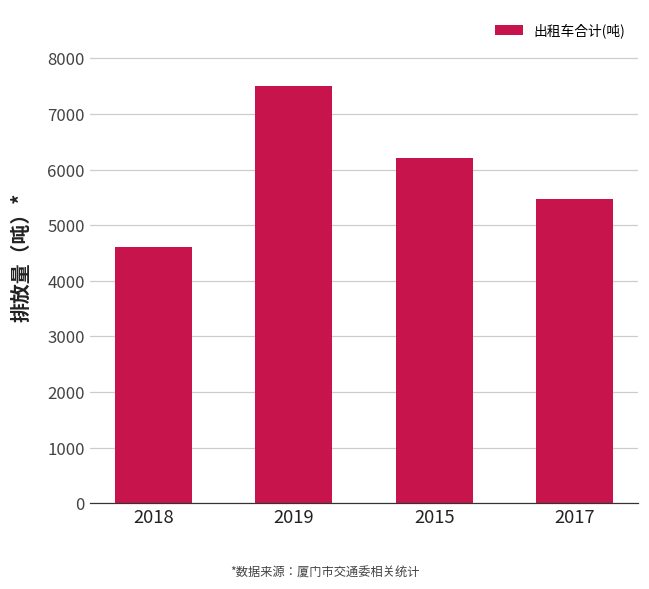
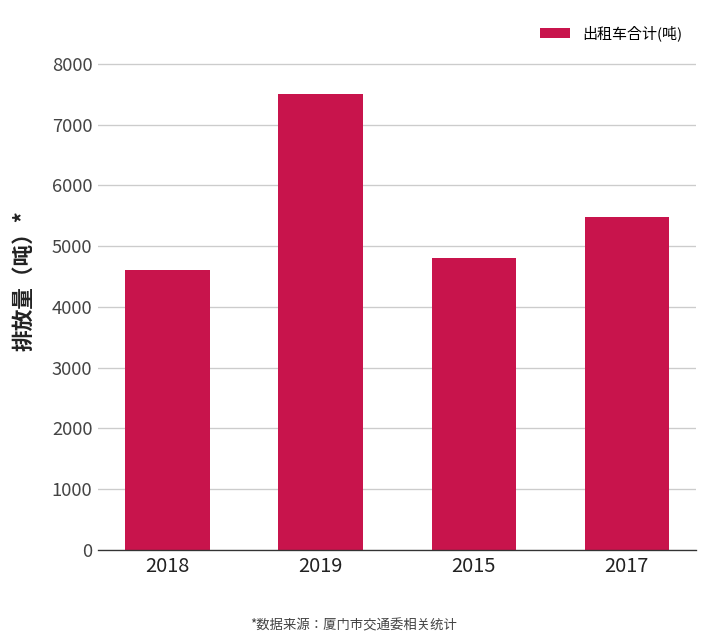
2015: 6200 -> 4800
